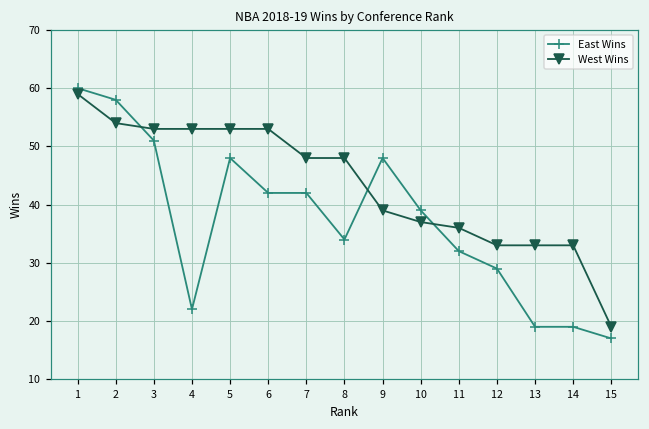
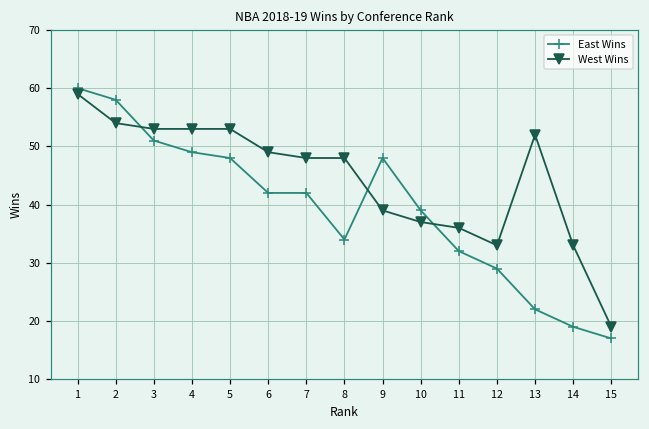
East Wins, 4: 22 -> 49
West Wins, 6: 53 -> 49
East Wins, 13: 19 -> 22
West Wins, 13: 33 -> 52
